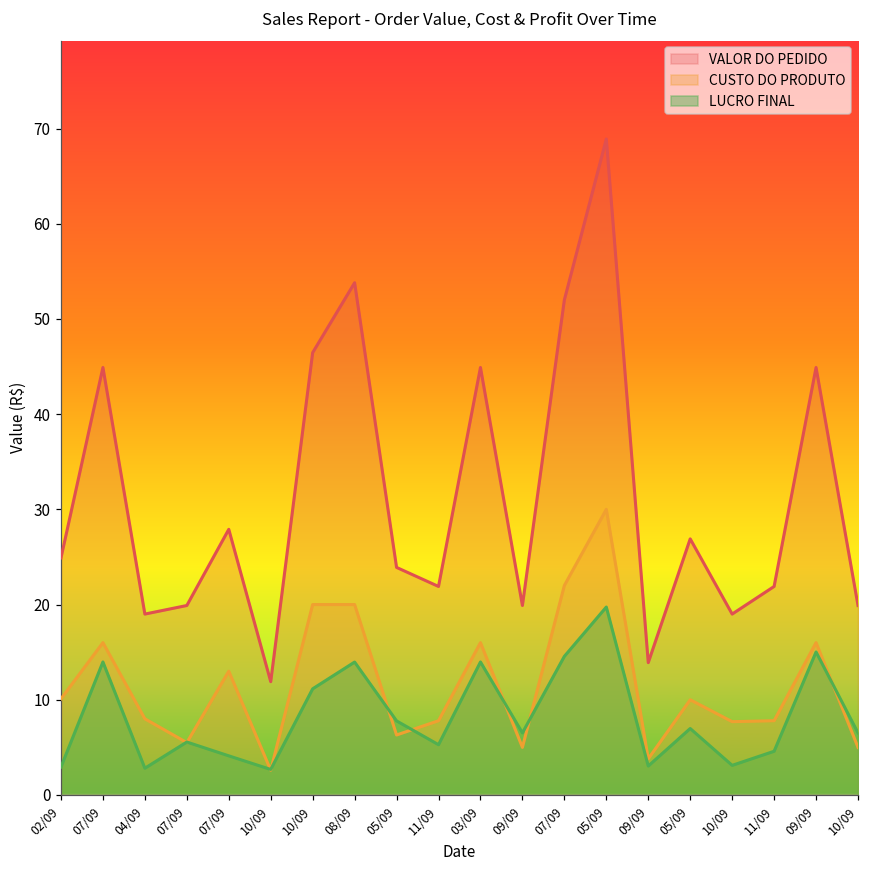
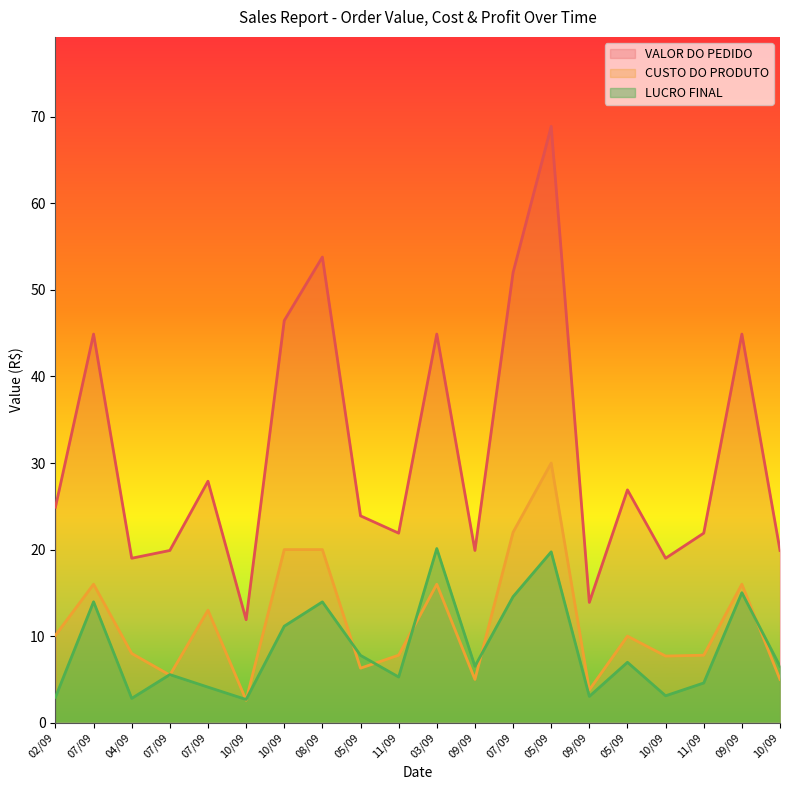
LUCRO FINAL, 03/09: 14 -> 20
